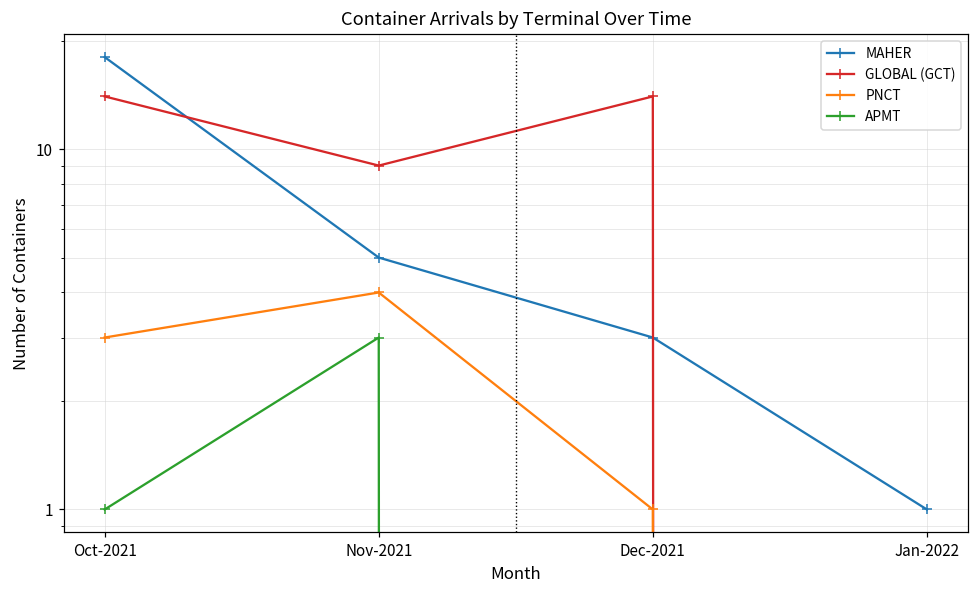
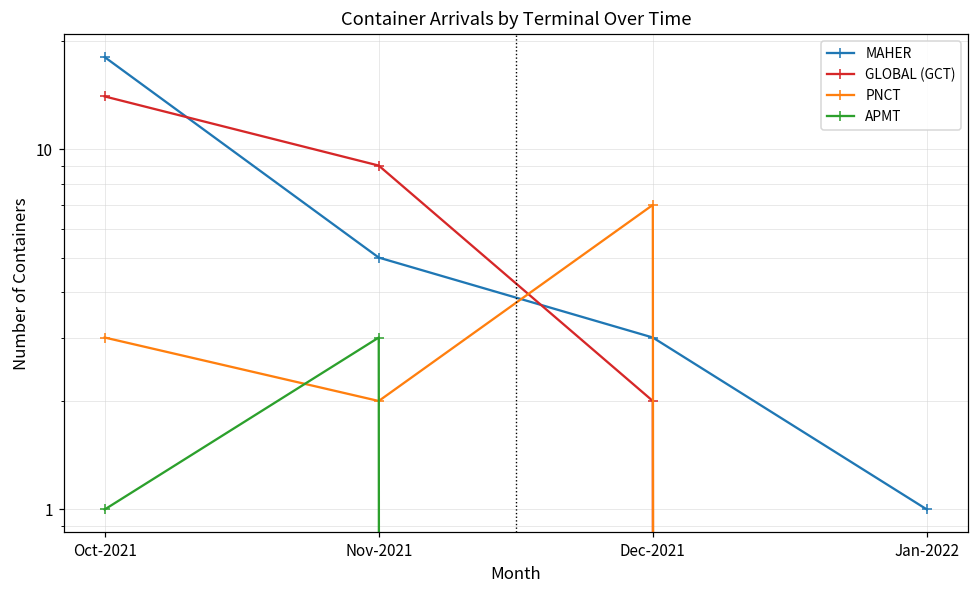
PNCT, Nov-2021: 4 -> 2
GLOBAL (GCT), Dec-2021: 14 -> 2
PNCT, Dec-2021: 1 -> 7
